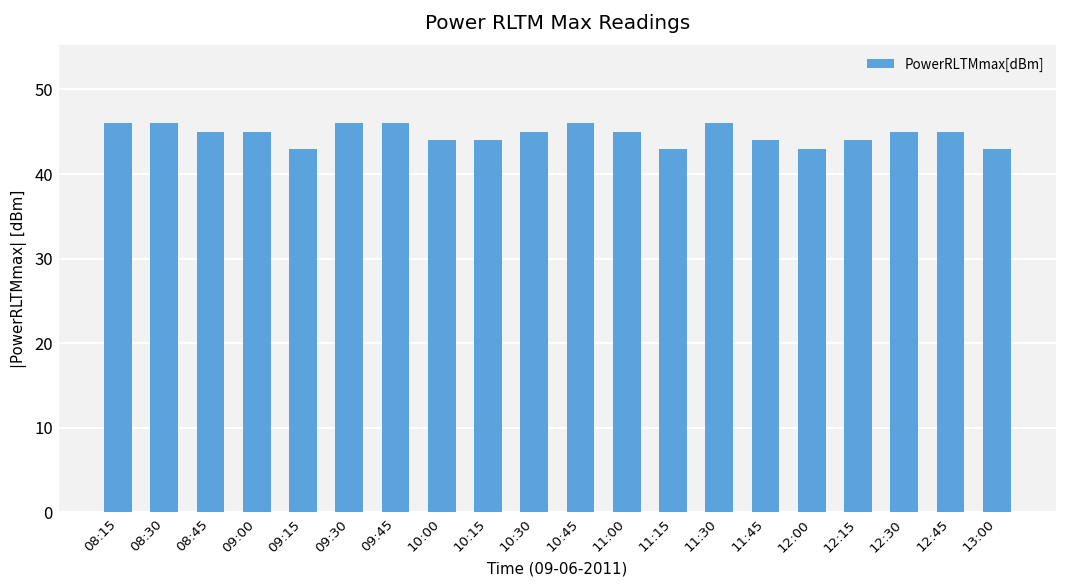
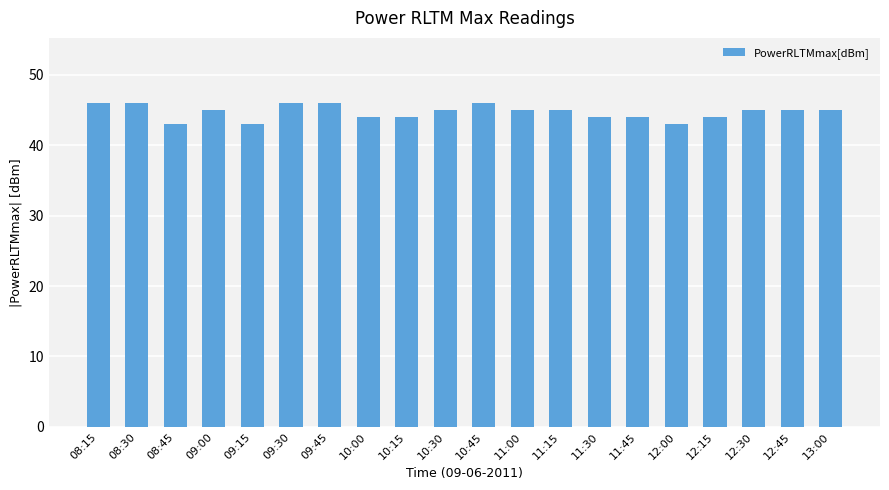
08:45: 45 -> 43
11:15: 43 -> 45
11:30: 46 -> 44
13:00: 43 -> 45
